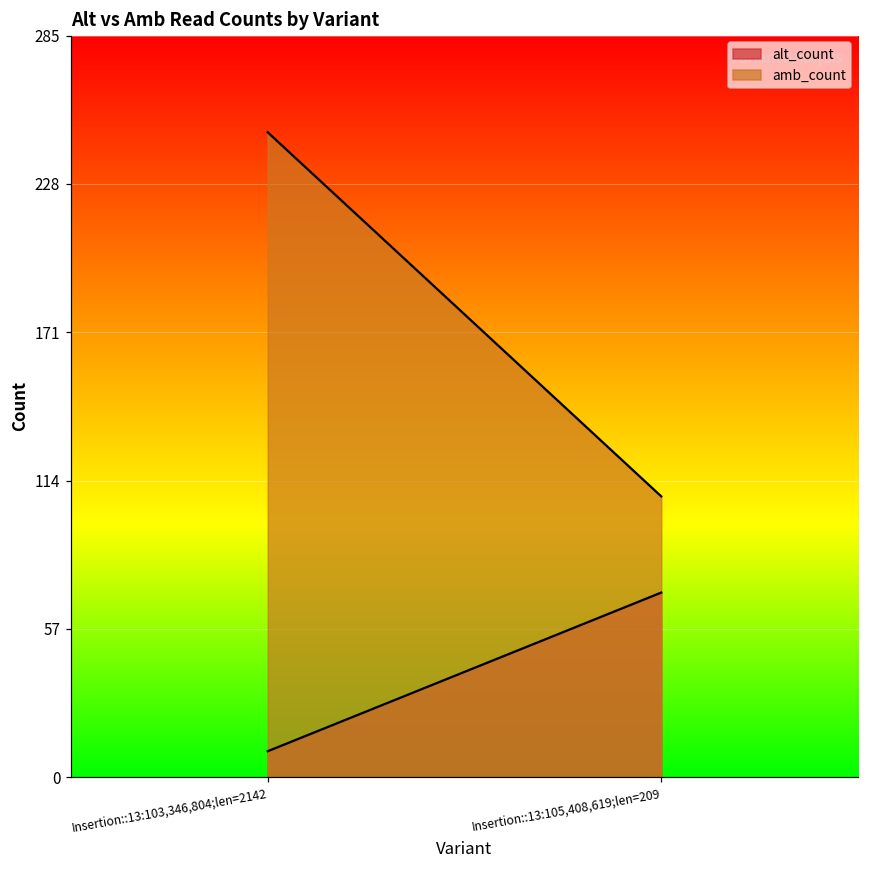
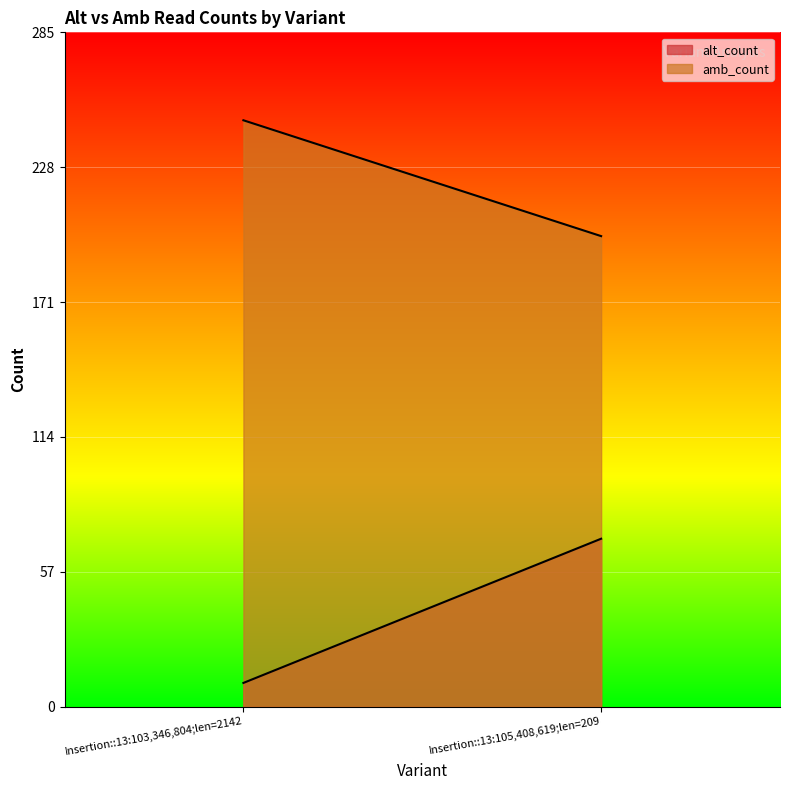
amb_count, Insertion::13:105,408,619;len=209: 108 -> 199
